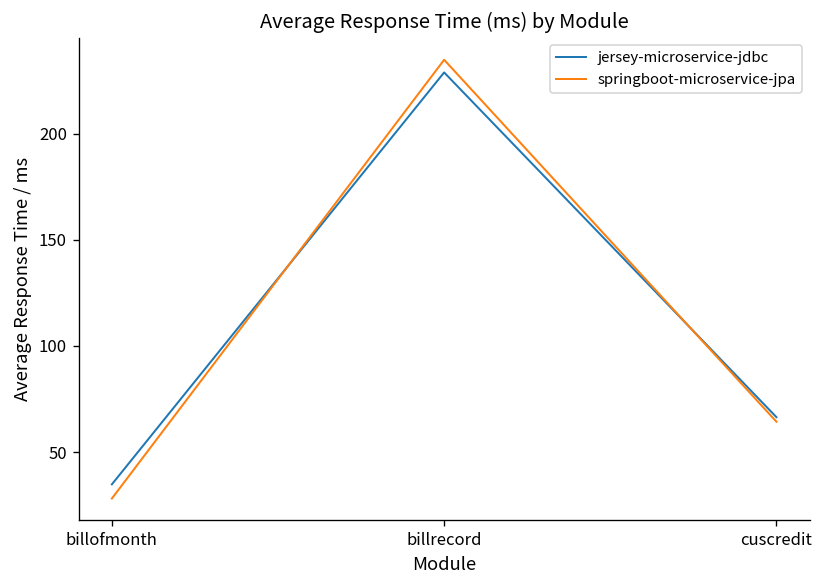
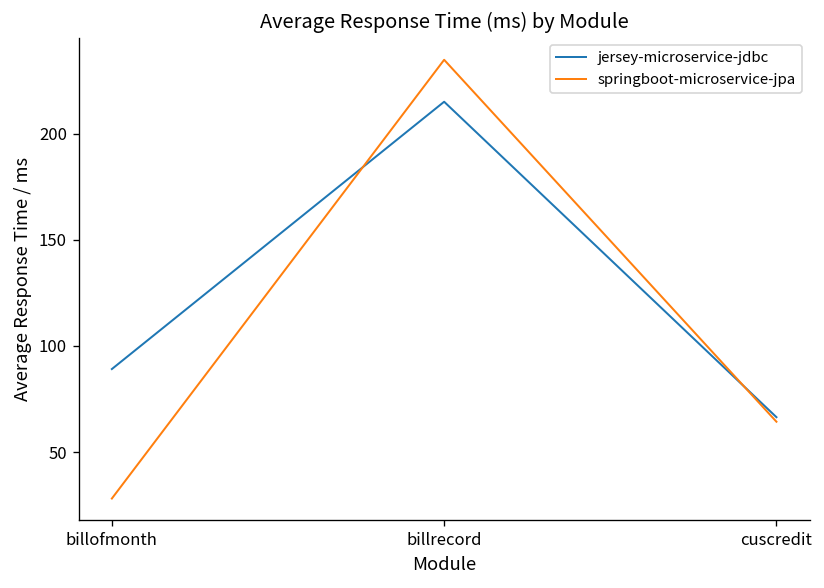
jersey-microservice-jdbc, billofmonth: 35 -> 89
jersey-microservice-jdbc, billrecord: 229 -> 215
